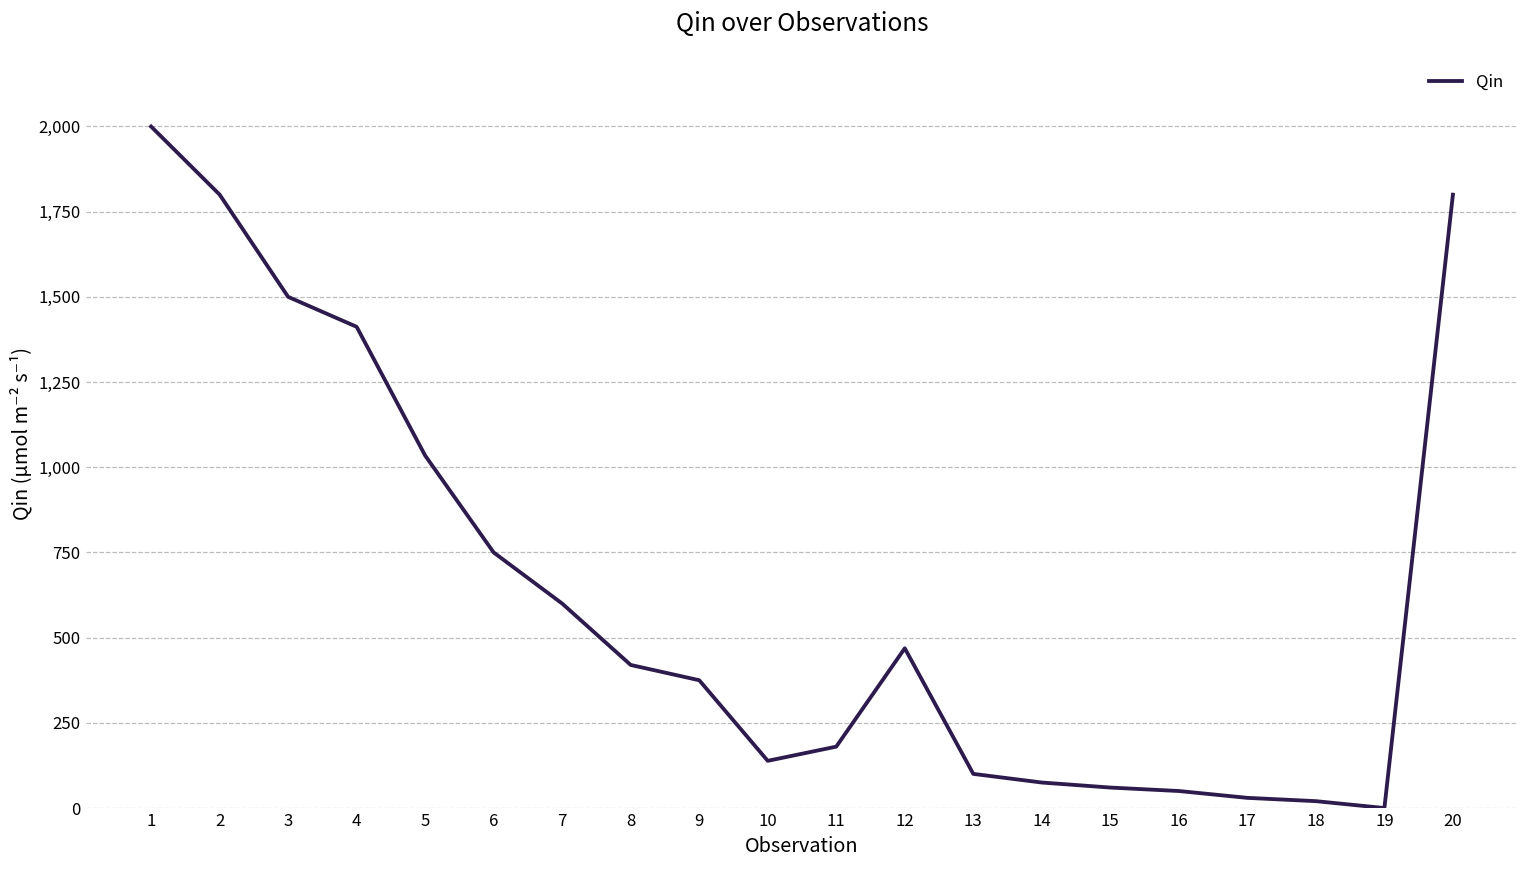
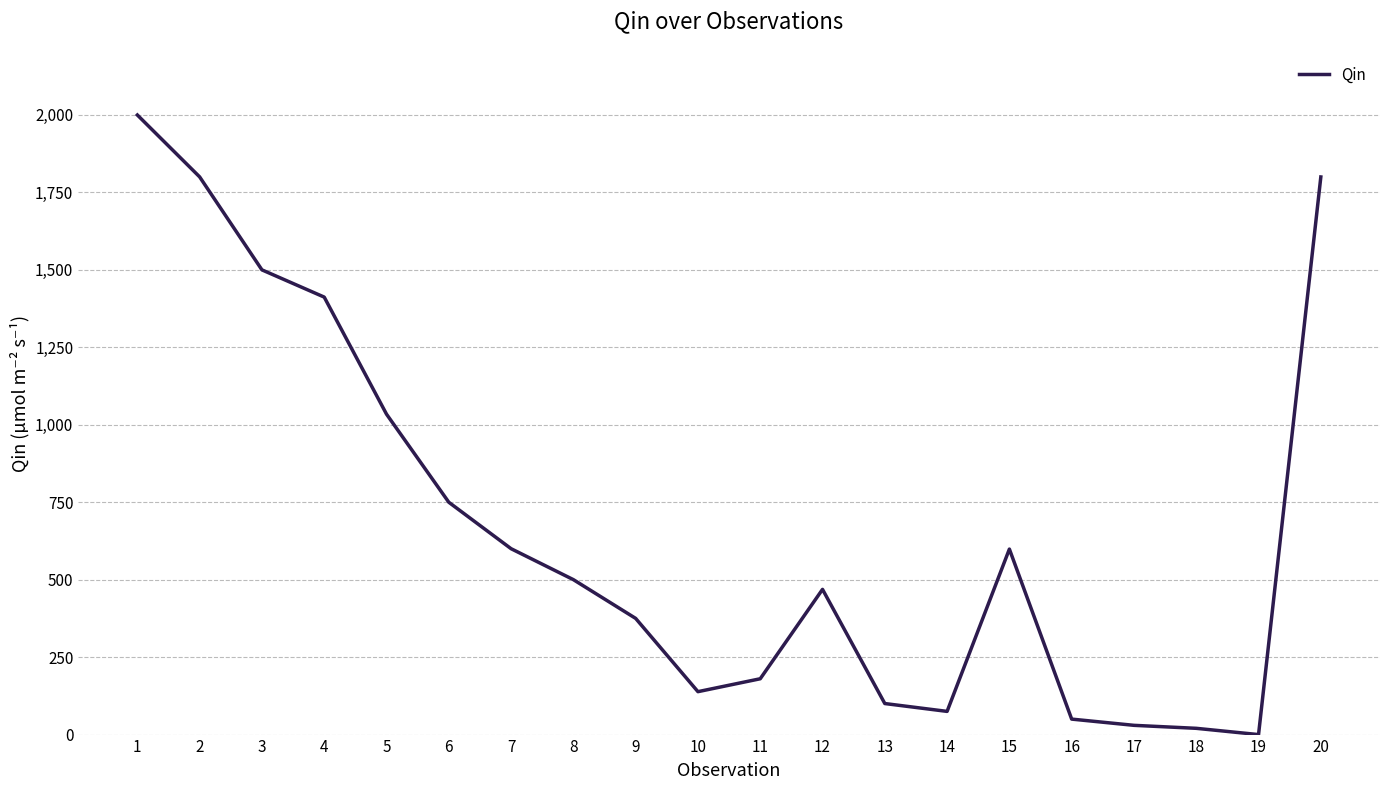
8: 420 -> 500
15: 60 -> 600
